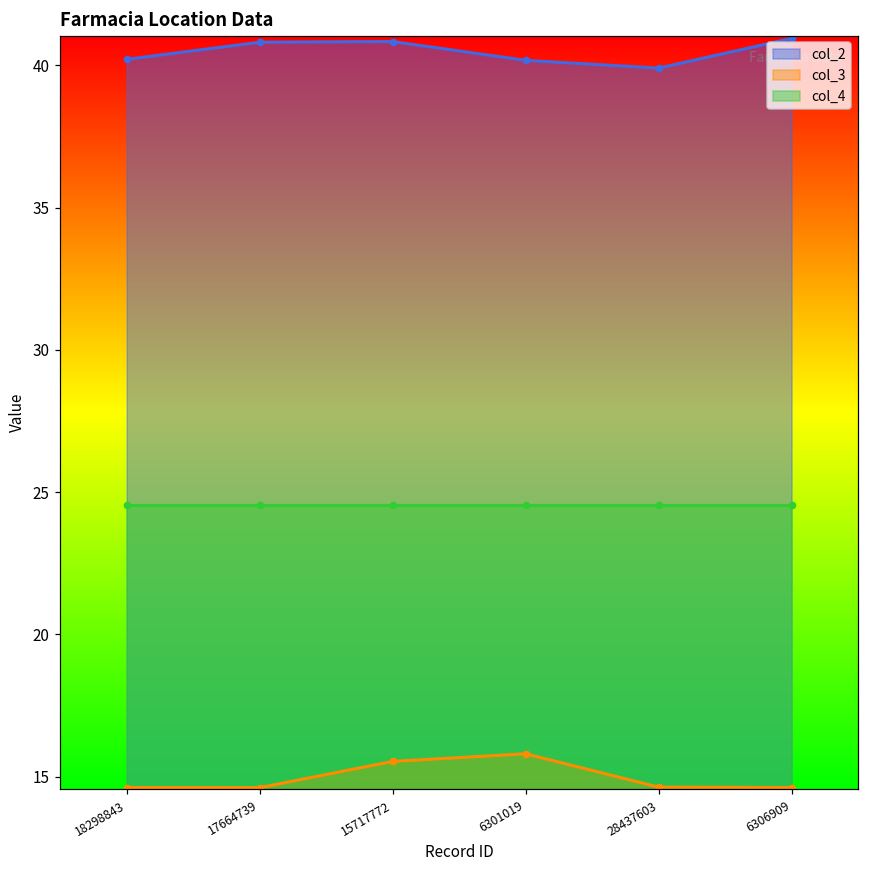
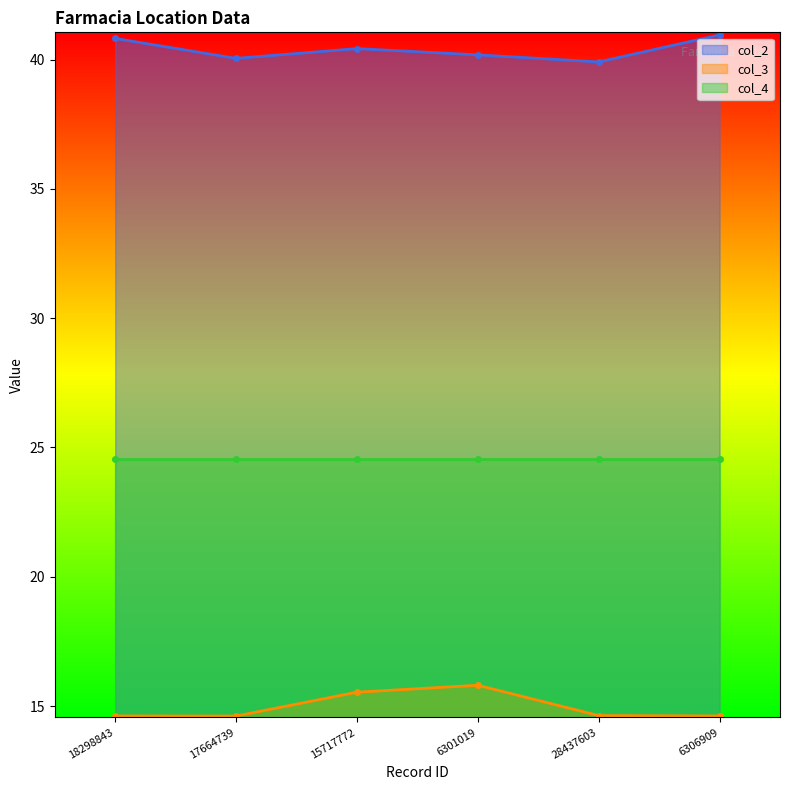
col_2, 18298843: 40.2 -> 40.8
col_2, 17664739: 40.8 -> 40.0
col_2, 15717772: 40.8 -> 40.4
